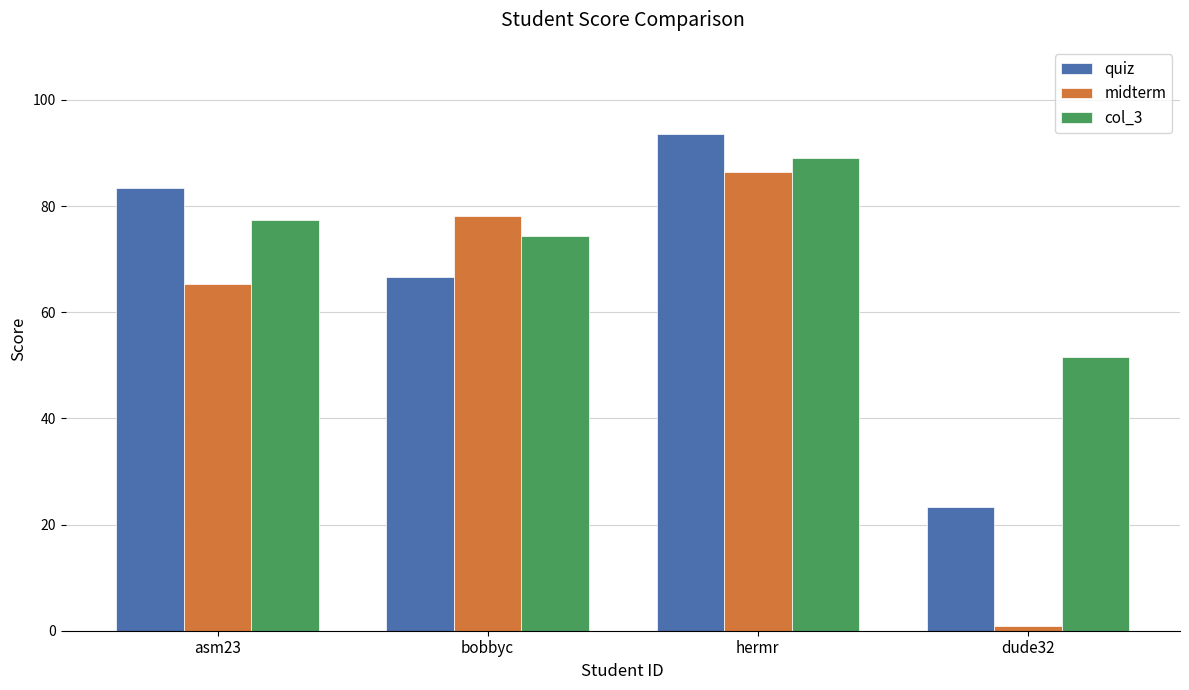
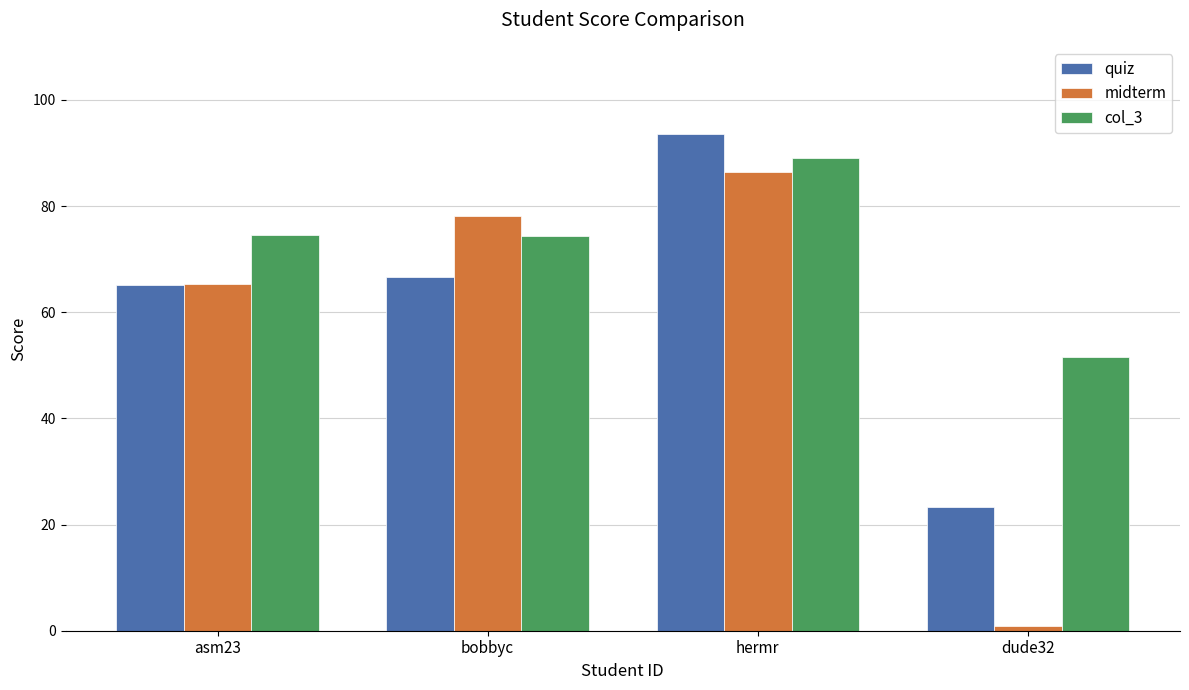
quiz, asm23: 83 -> 65
col_3, asm23: 77 -> 75
